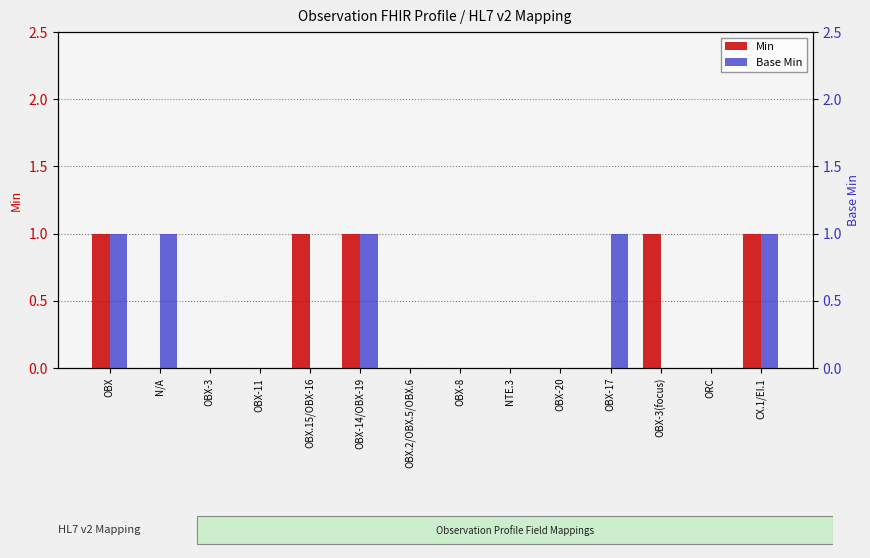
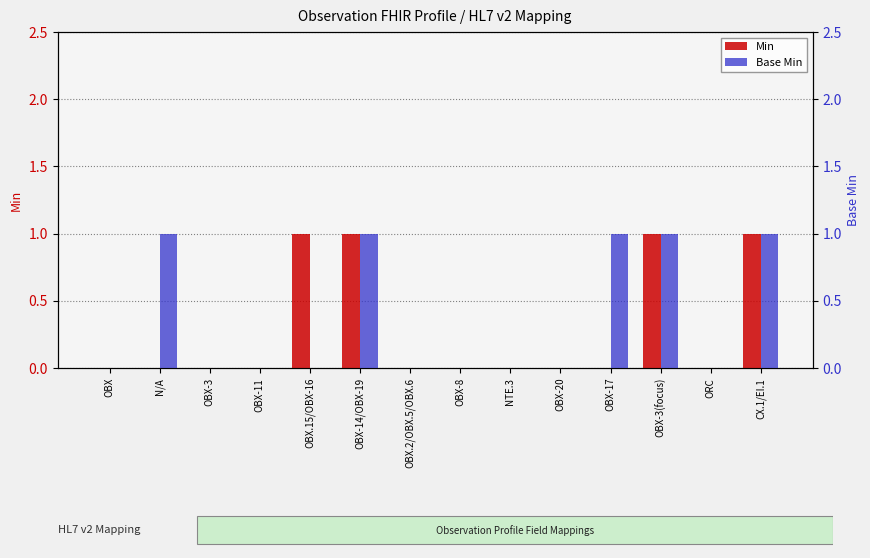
Min, OBX: 1 -> 0
Base Min, OBX: 1 -> 0
Base Min, OBX-3(focus): 0 -> 1
